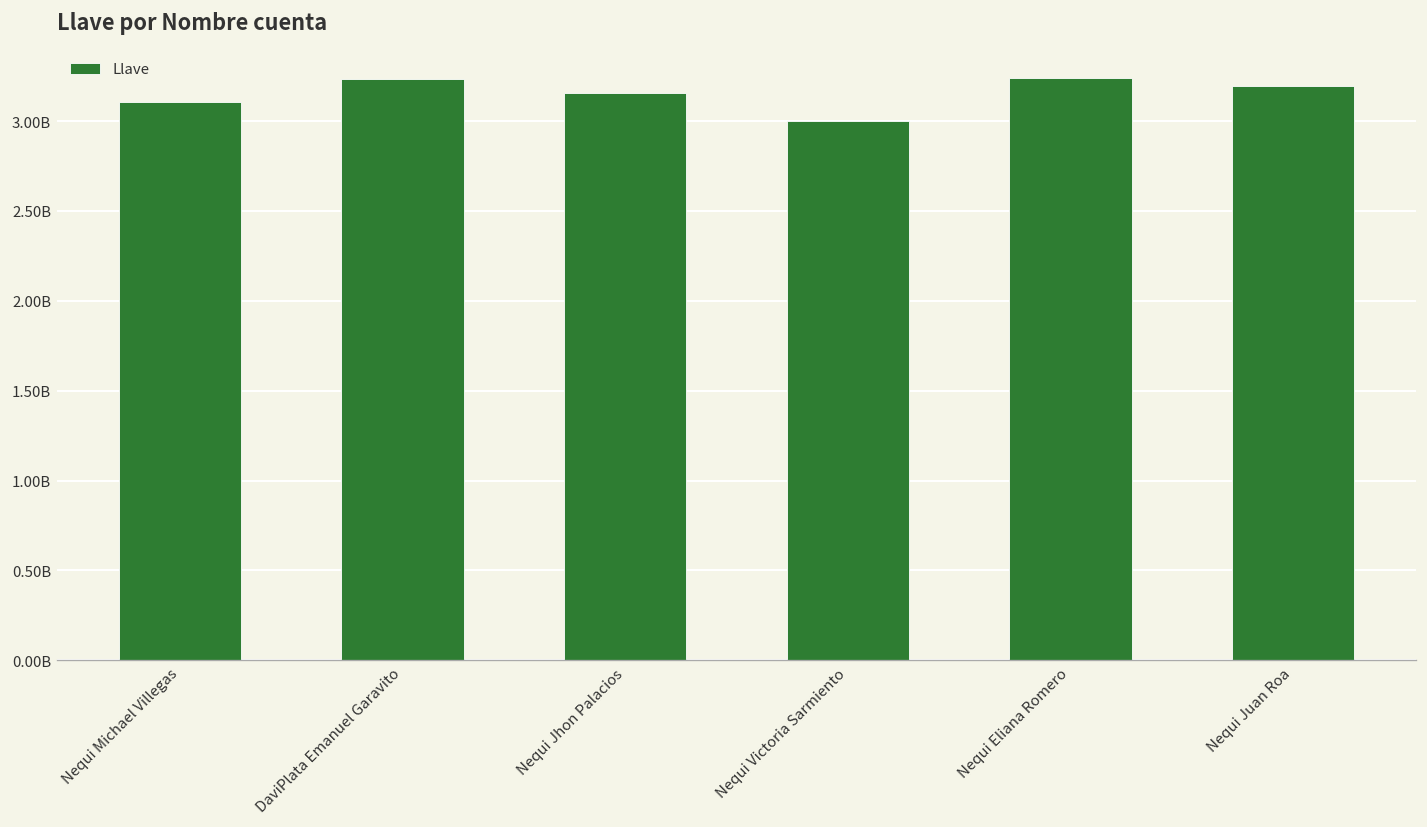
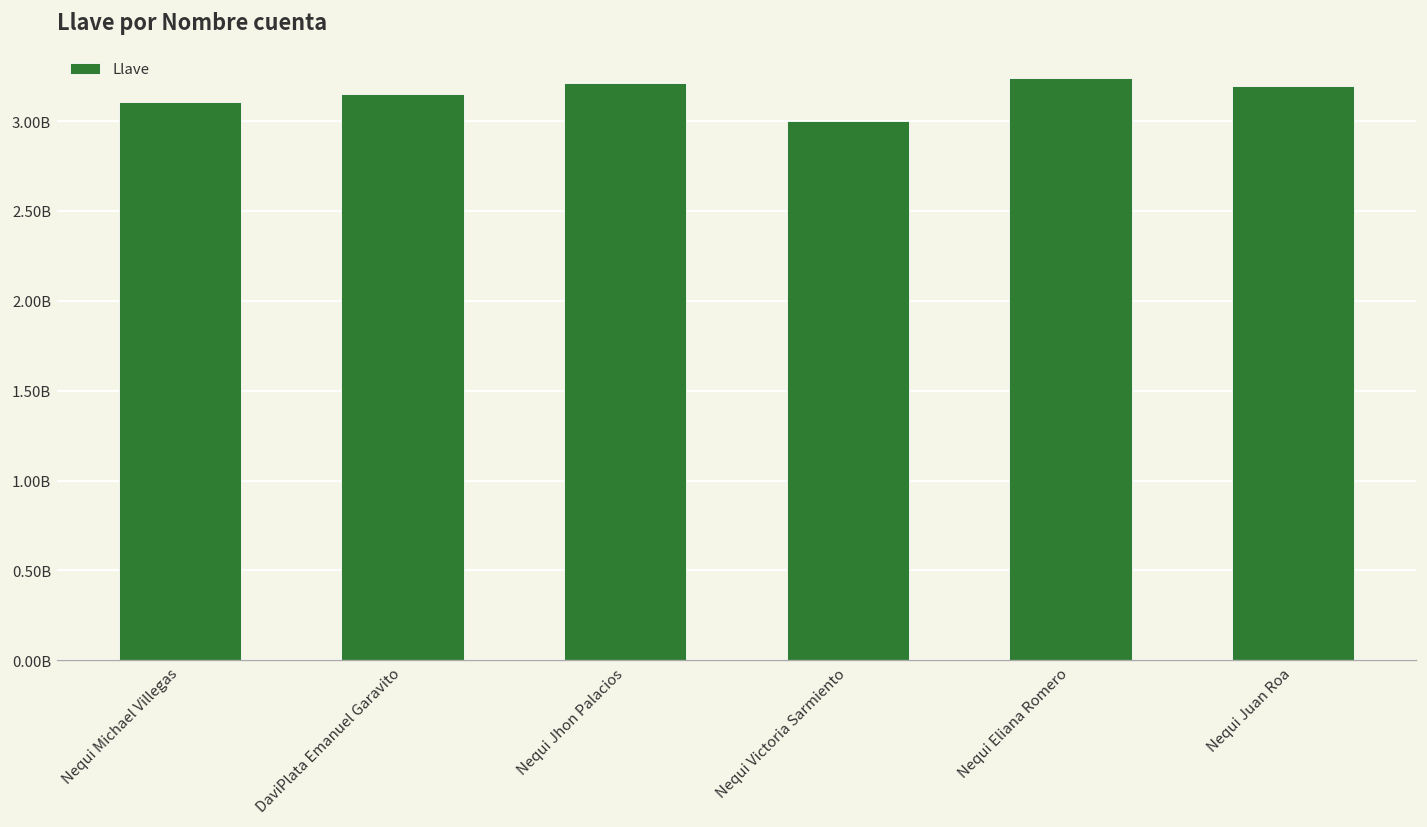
DaviPlata Emanuel Garavito: 3230000000 -> 3150000000
Nequi Jhon Palacios: 3150000000 -> 3210000000
